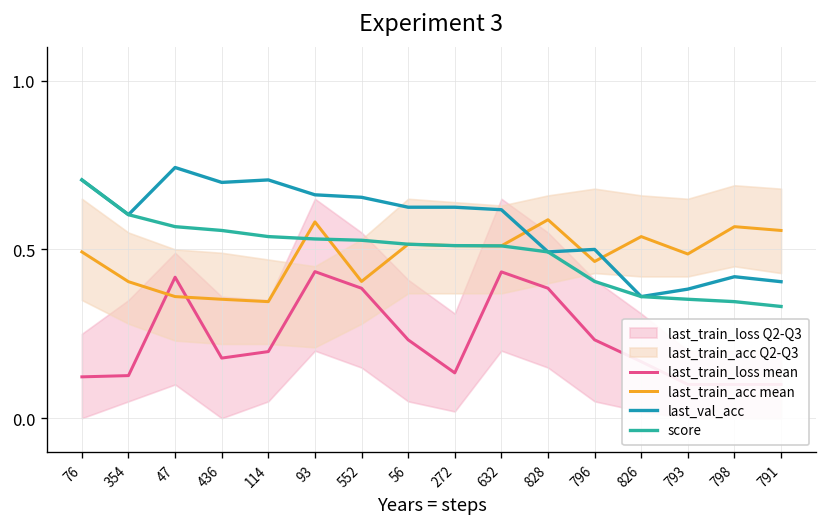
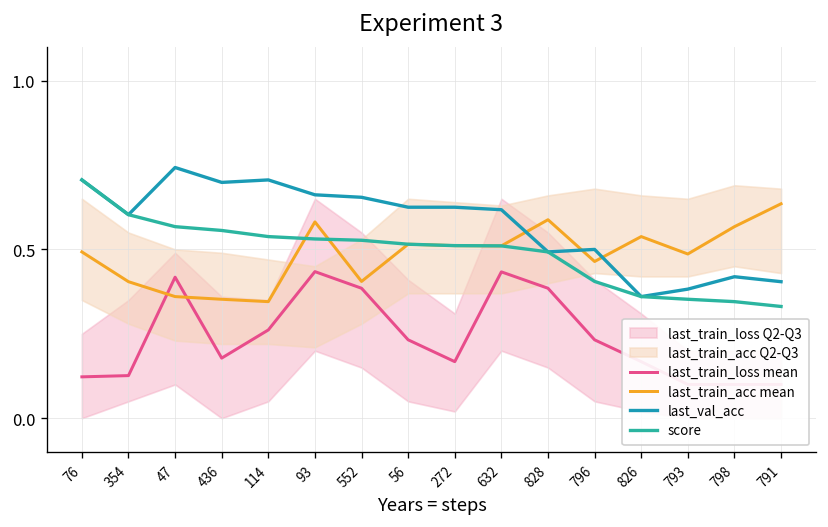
last_train_loss mean, 114: 0.20 -> 0.26
last_train_loss mean, 272: 0.13 -> 0.17
last_train_acc mean, 791: 0.56 -> 0.64
